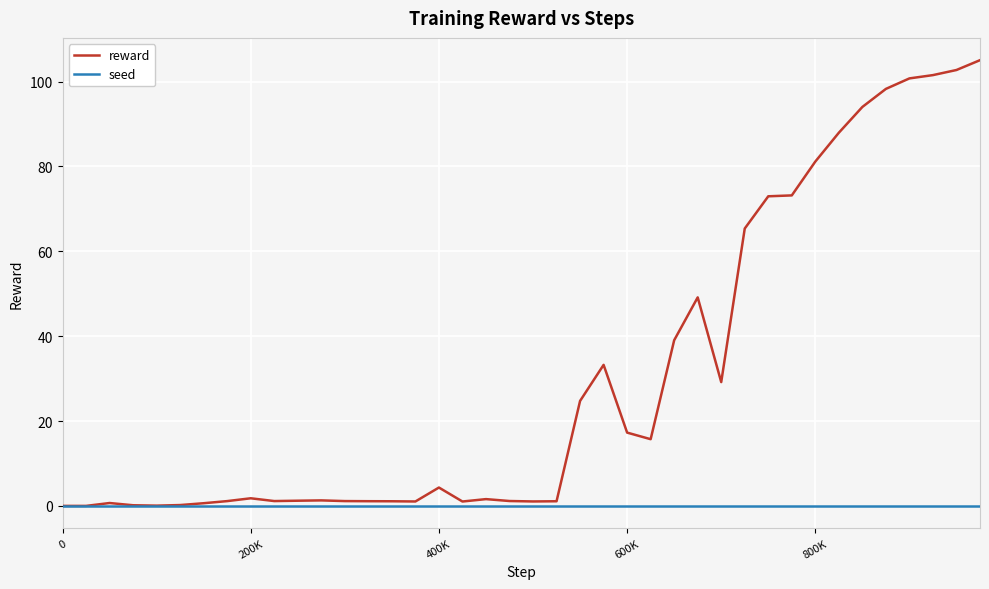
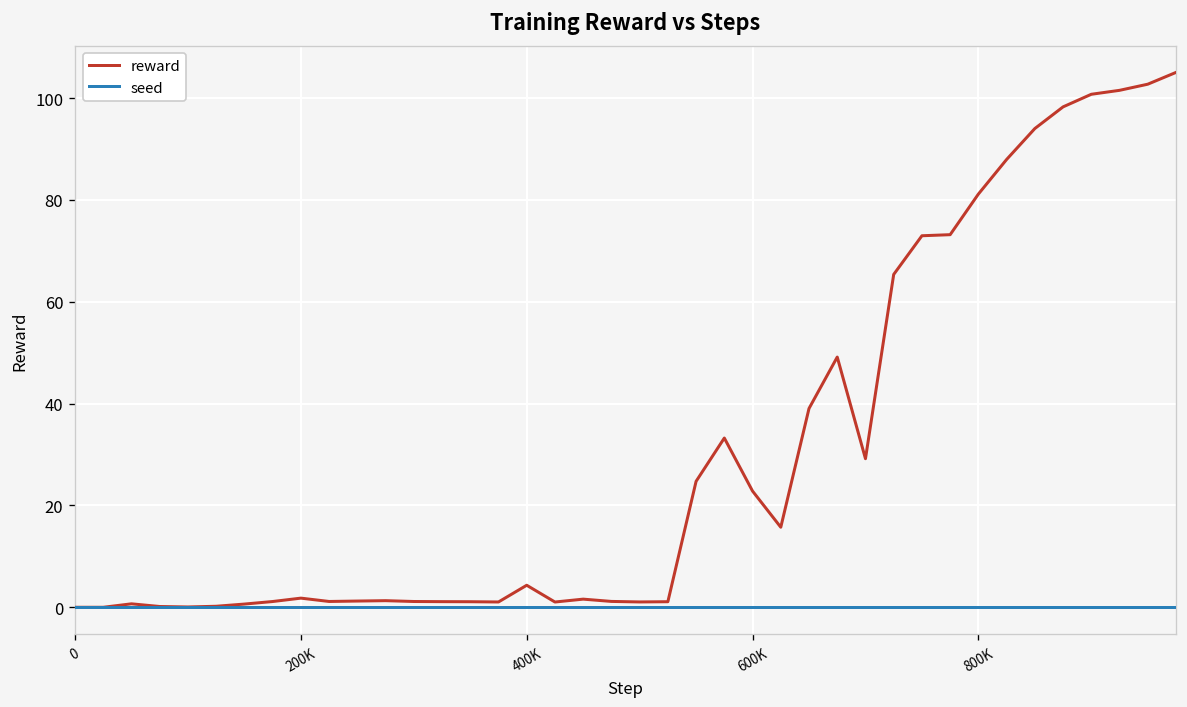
reward, 600K: 17 -> 23
